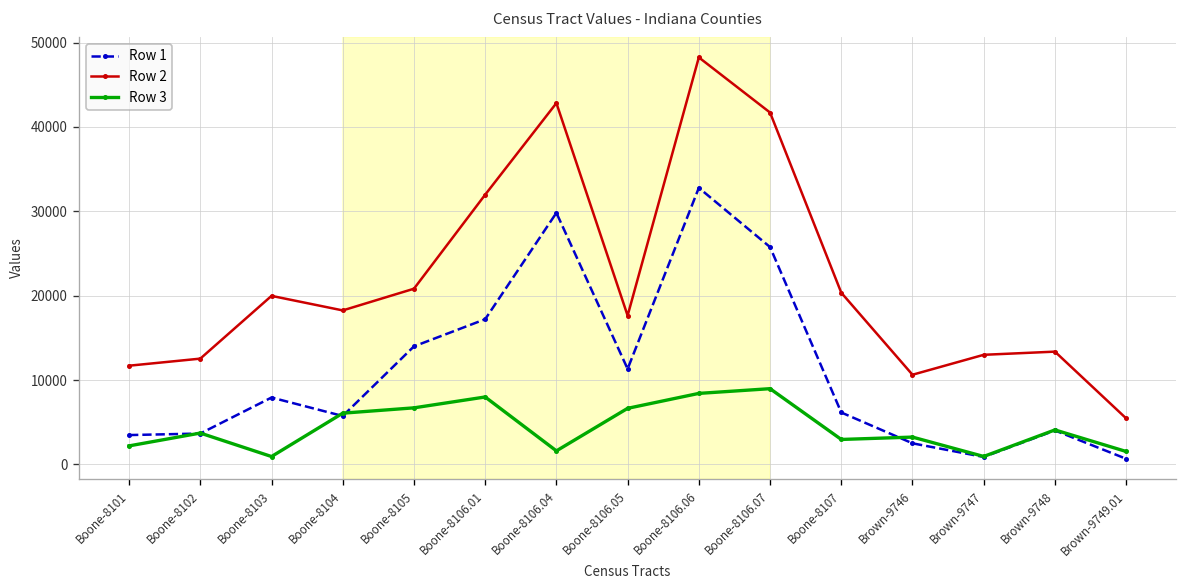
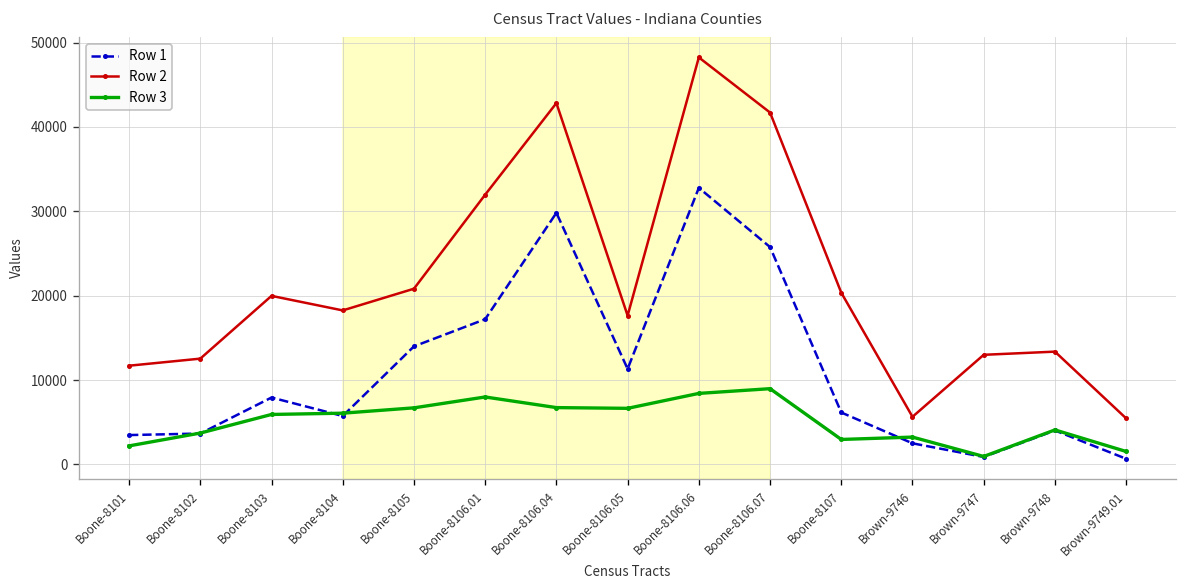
Row 3, Boone-8103: 1000 -> 6000
Row 3, Boone-8106.04: 2000 -> 7000
Row 2, Brown-9746: 11000 -> 6000
